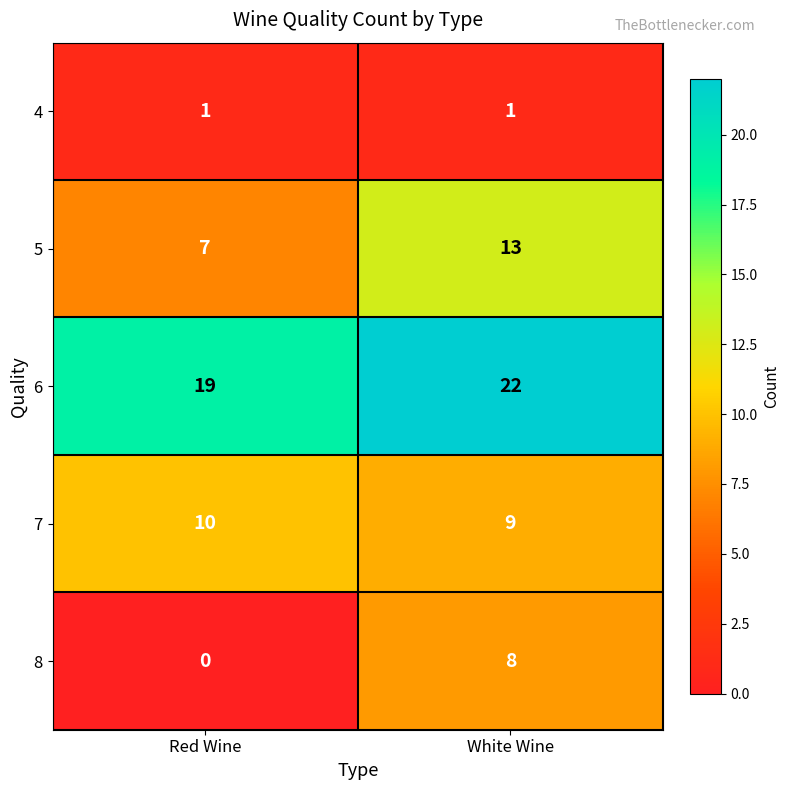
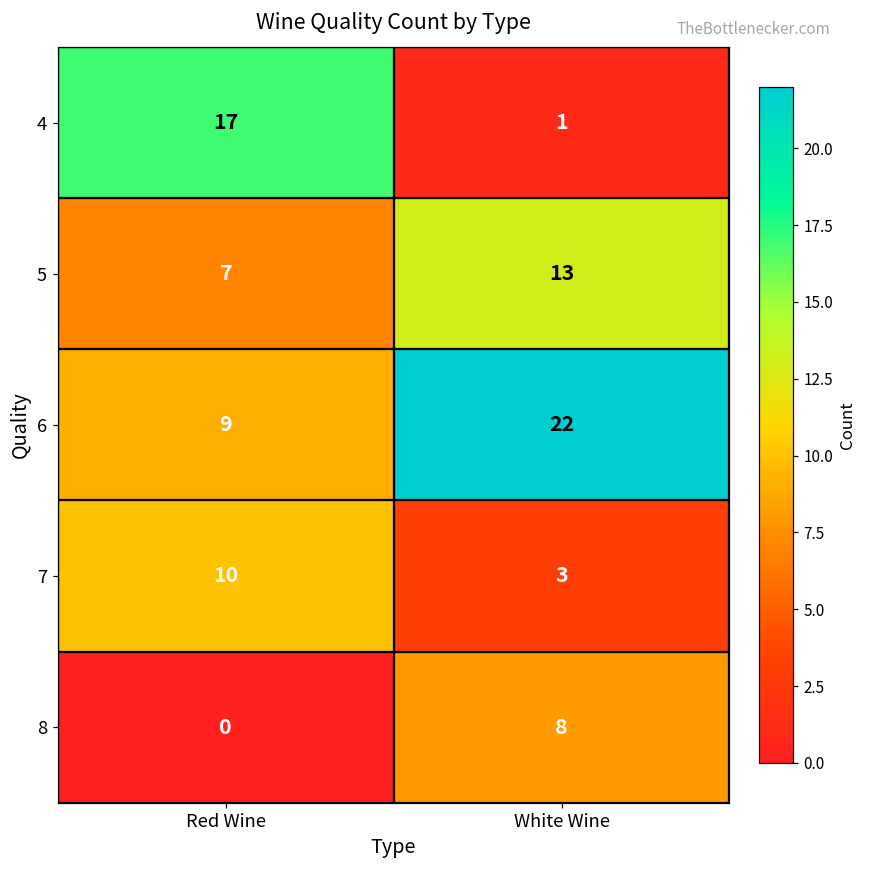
4, Red Wine: 1 -> 17
6, Red Wine: 19 -> 9
7, White Wine: 9 -> 3
